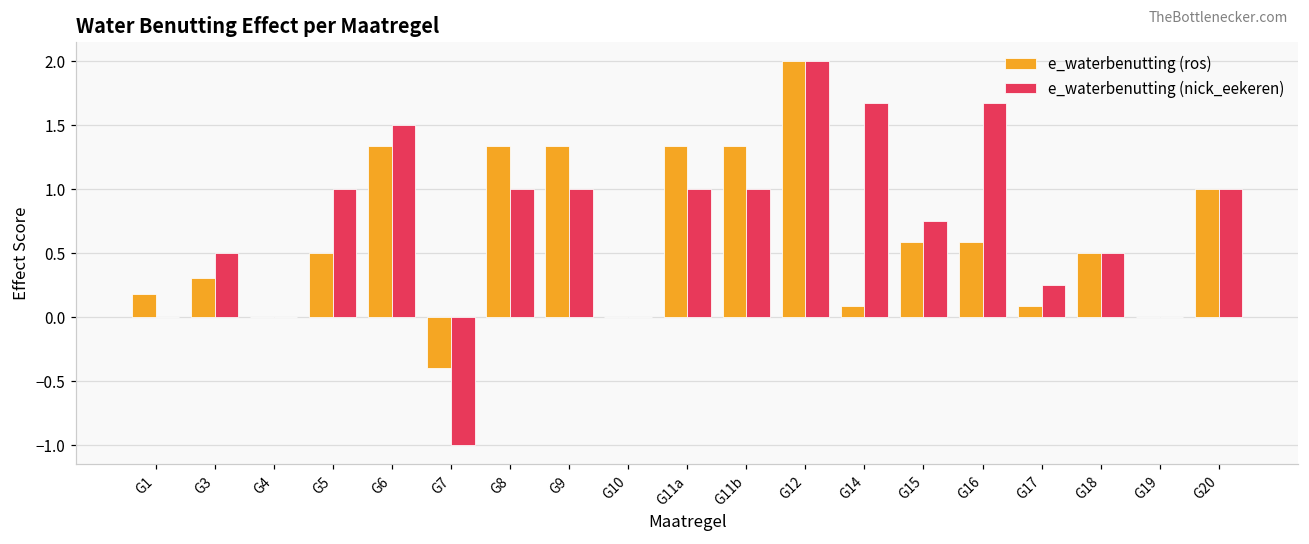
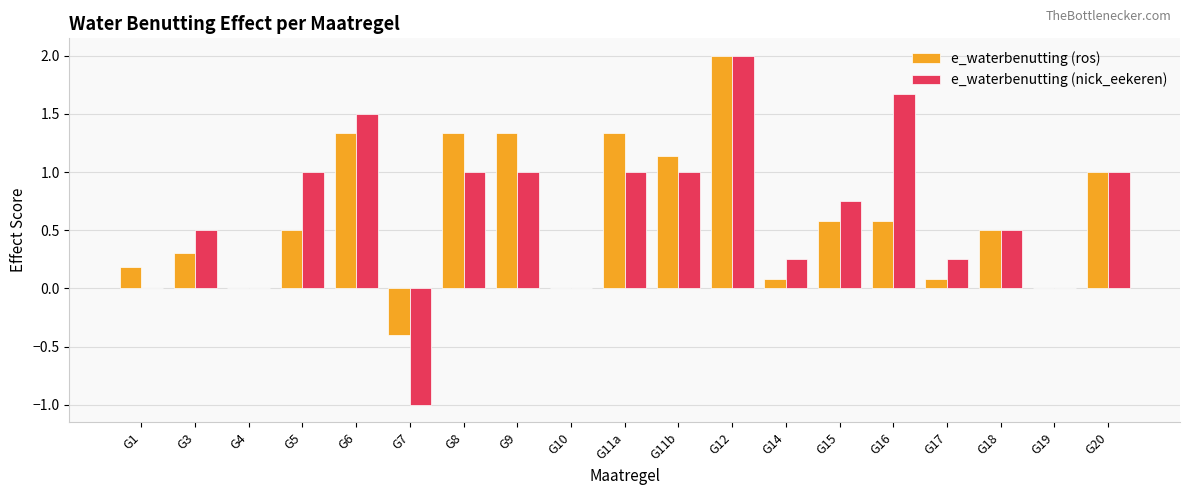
e_waterbenutting (ros), G11b: 1.33 -> 1.14
e_waterbenutting (nick_eekeren), G14: 1.67 -> 0.25
